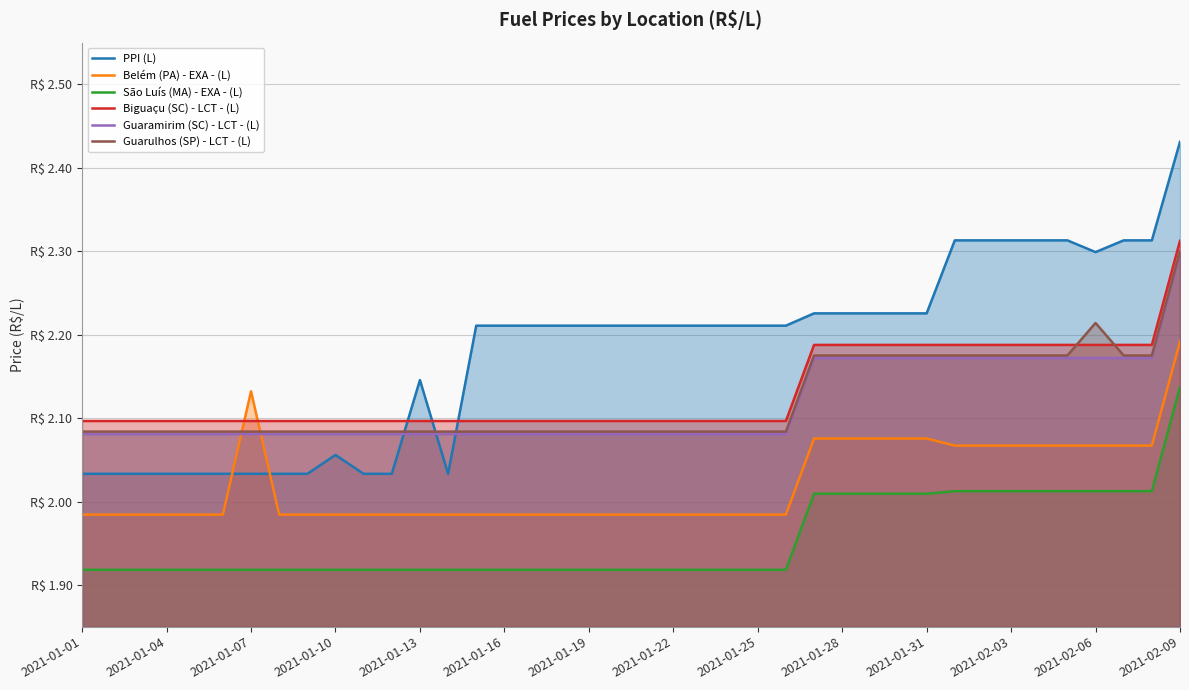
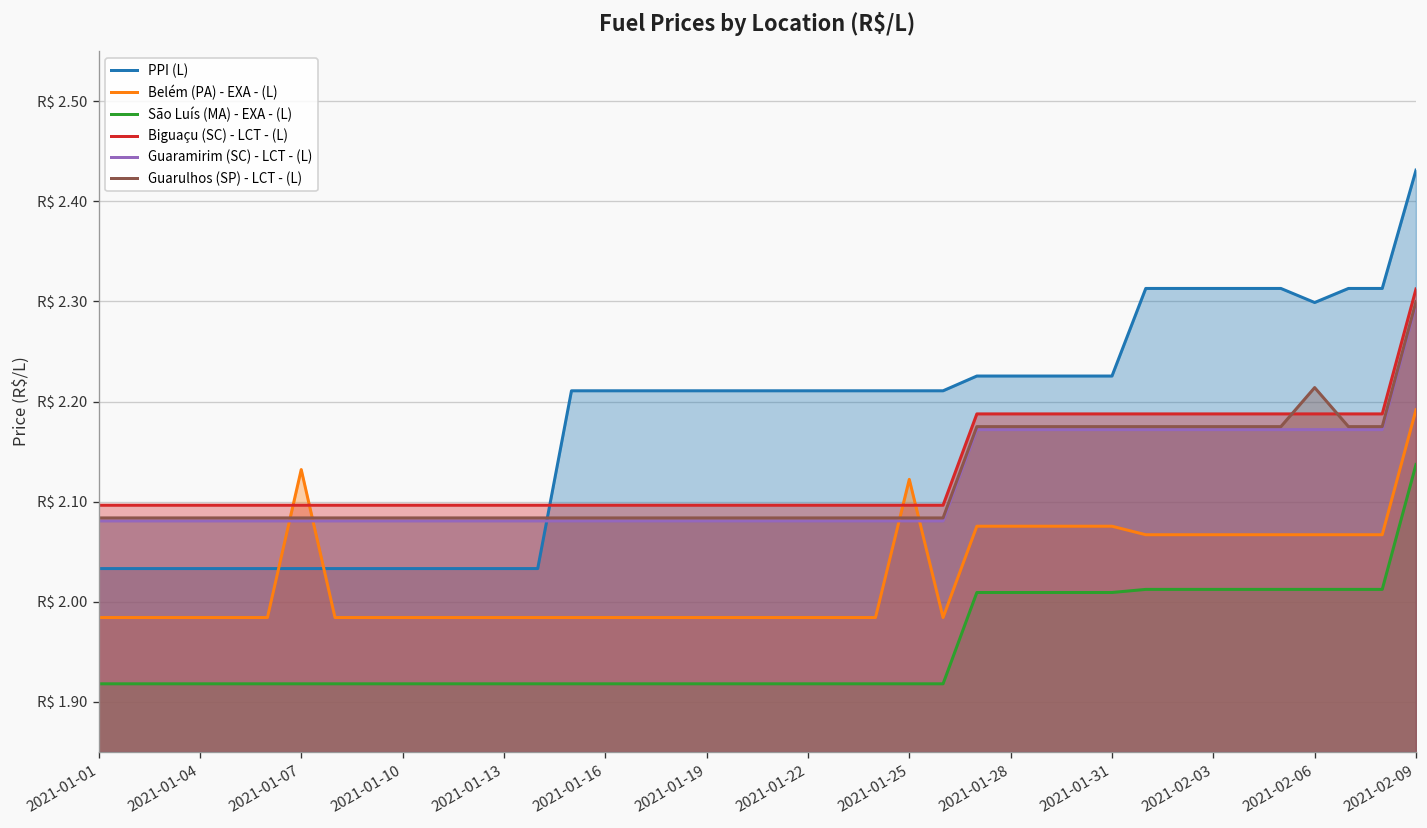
PPI (L), 2021-01-10: R$ 2.06 -> R$ 2.03
PPI (L), 2021-01-13: R$ 2.15 -> R$ 2.03
Belém (PA) - EXA - (L), 2021-01-25: R$ 1.98 -> R$ 2.12
